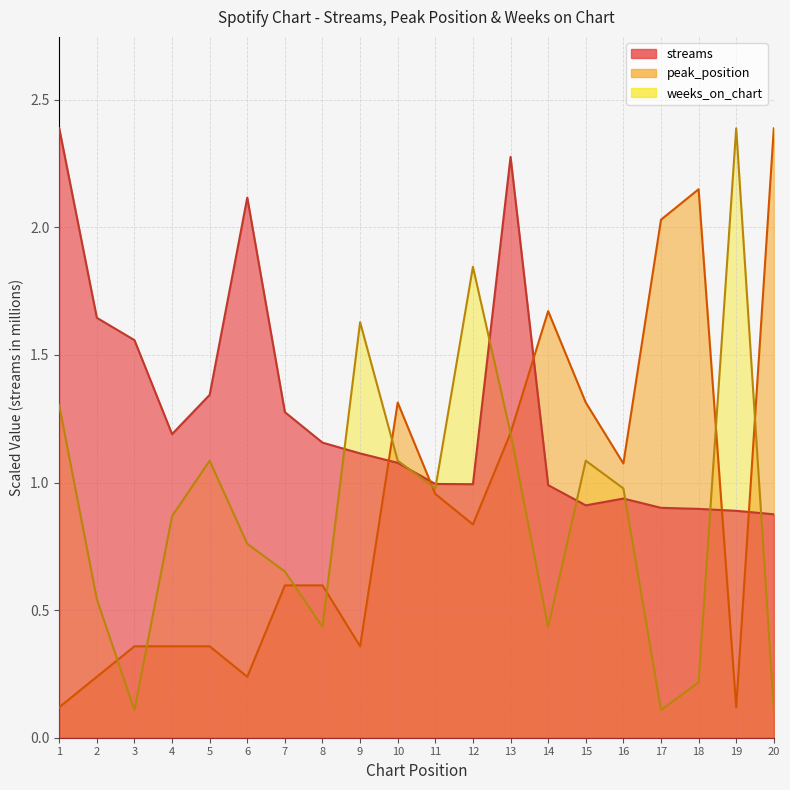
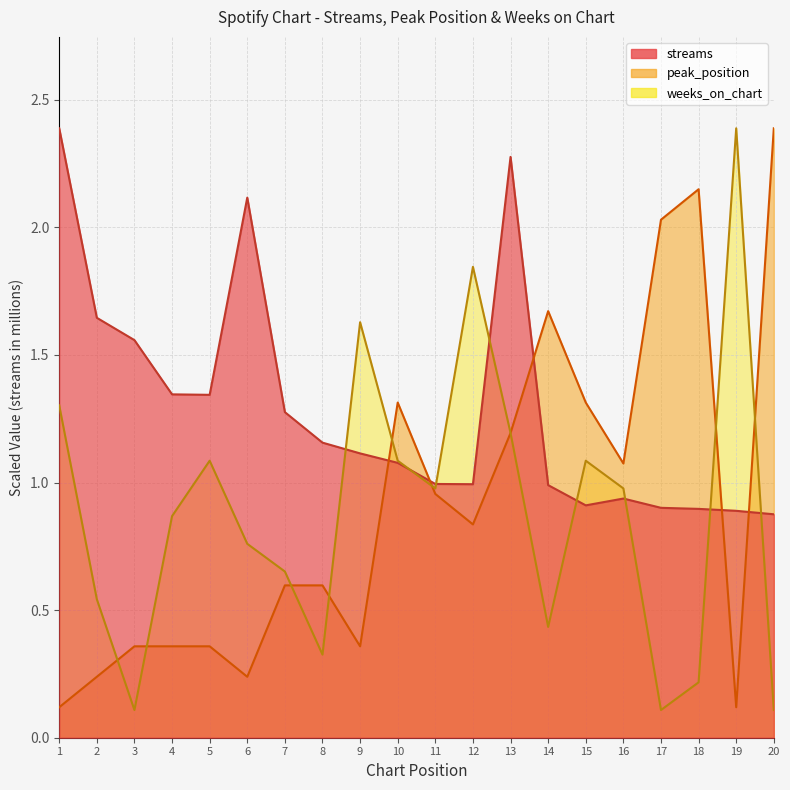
streams, 4: 1.19 -> 1.35
weeks_on_chart, 8: 0.43 -> 0.33
